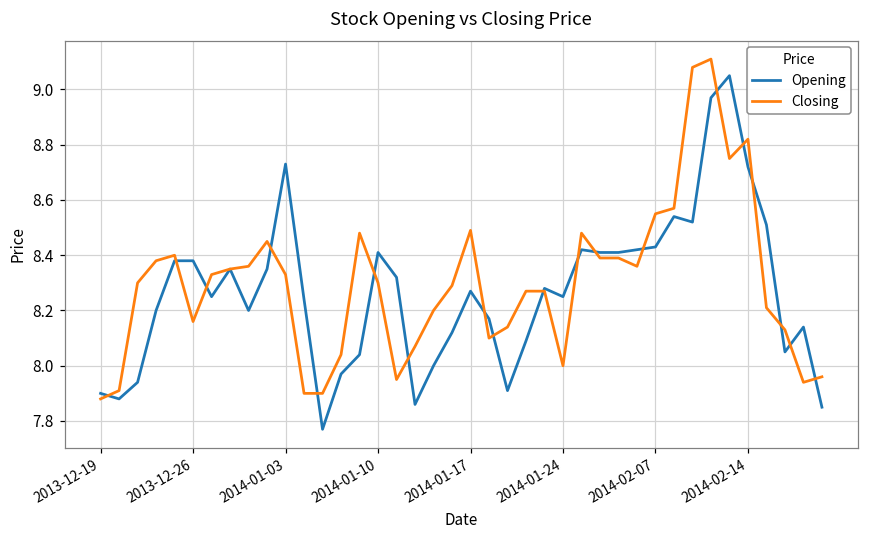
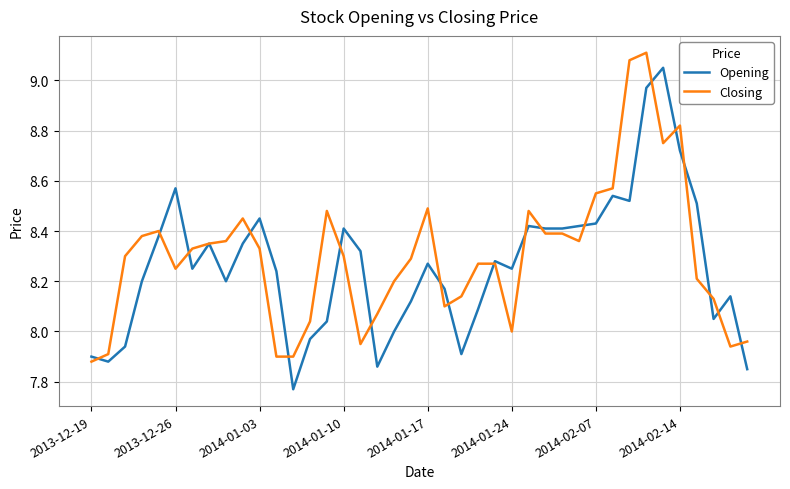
Opening, 2013-12-26: 8.38 -> 8.57
Closing, 2013-12-26: 8.16 -> 8.25
Opening, 2014-01-03: 8.73 -> 8.45
